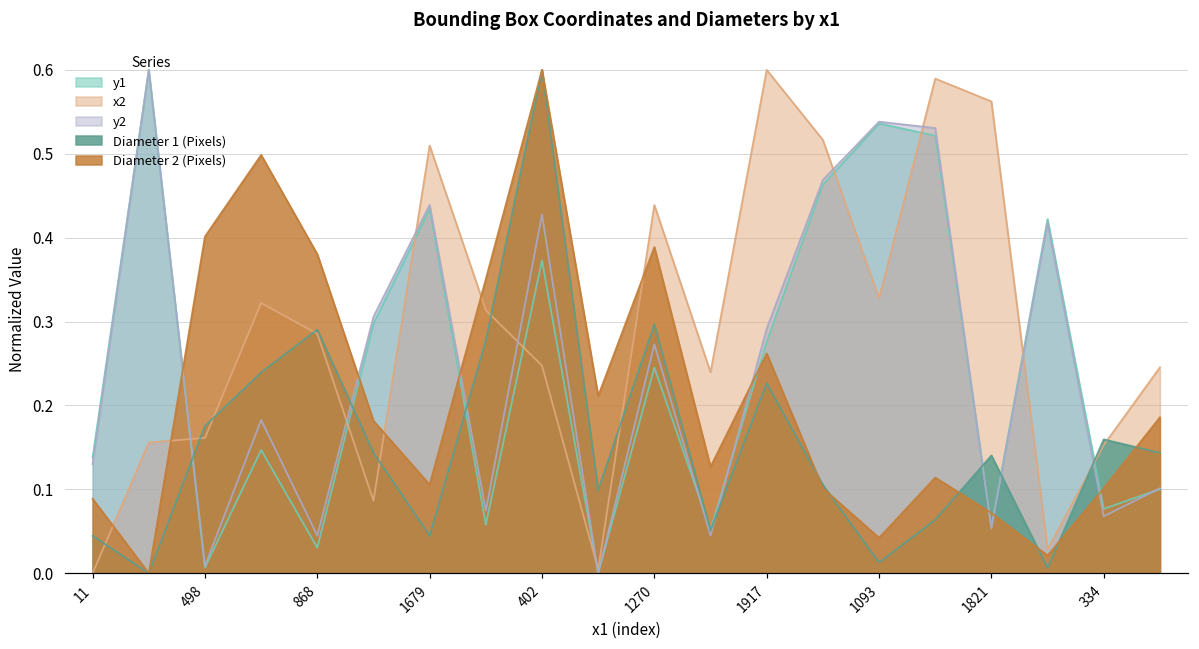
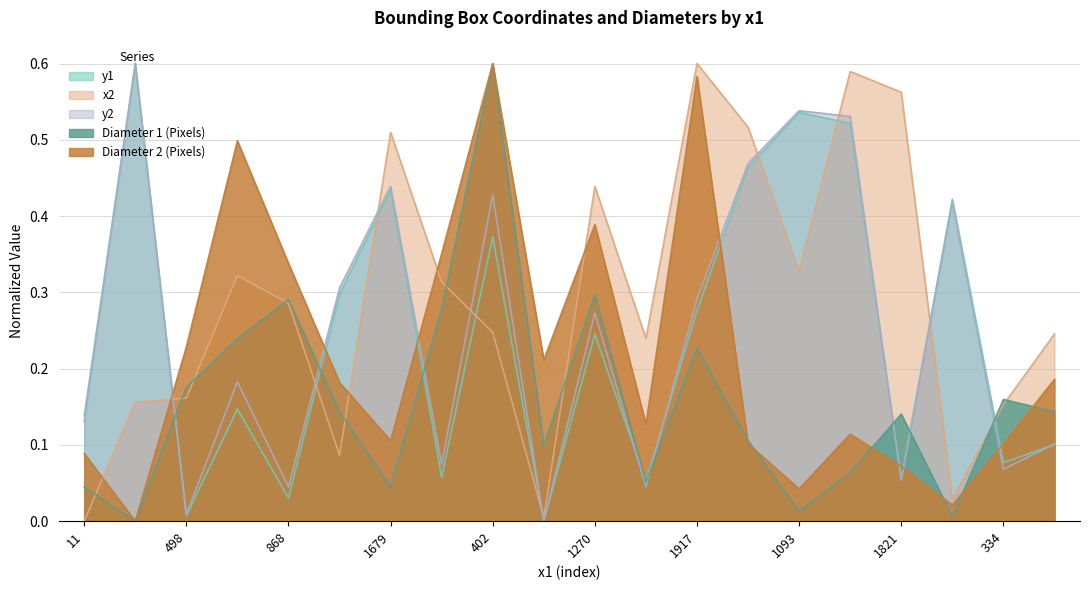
Diameter 2 (Pixels), 498: 0.40 -> 0.23
Diameter 2 (Pixels), 868: 0.38 -> 0.34
Diameter 2 (Pixels), 1917: 0.26 -> 0.58
